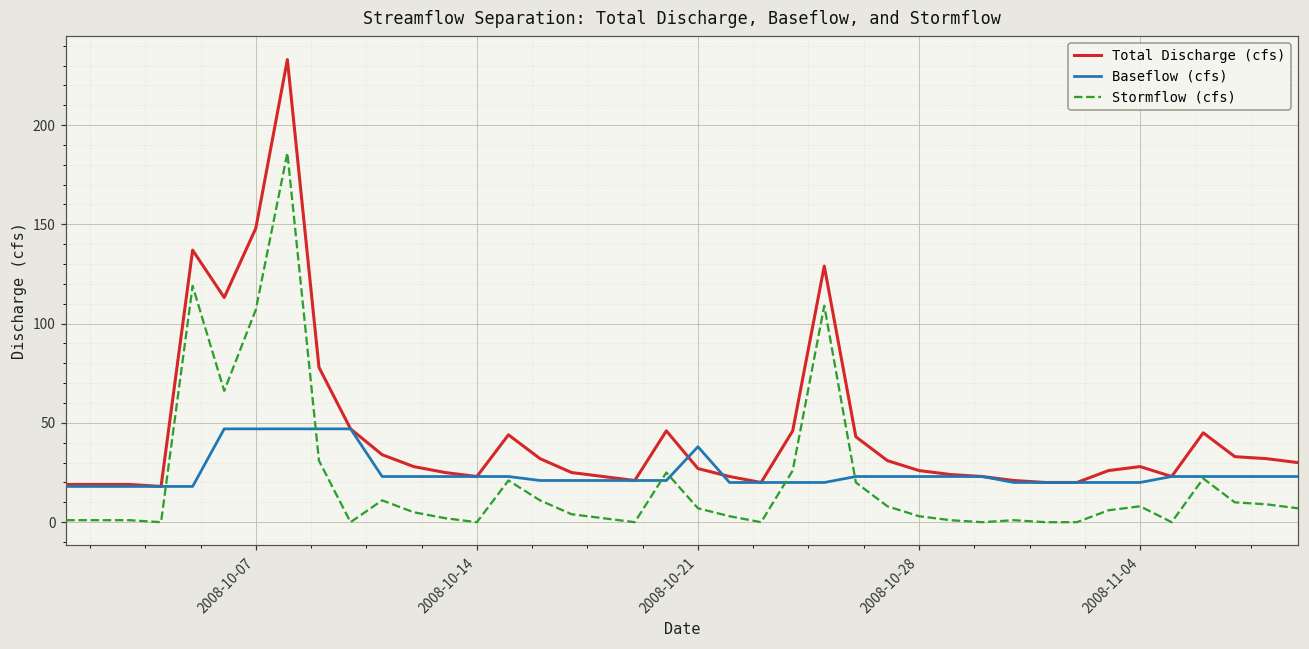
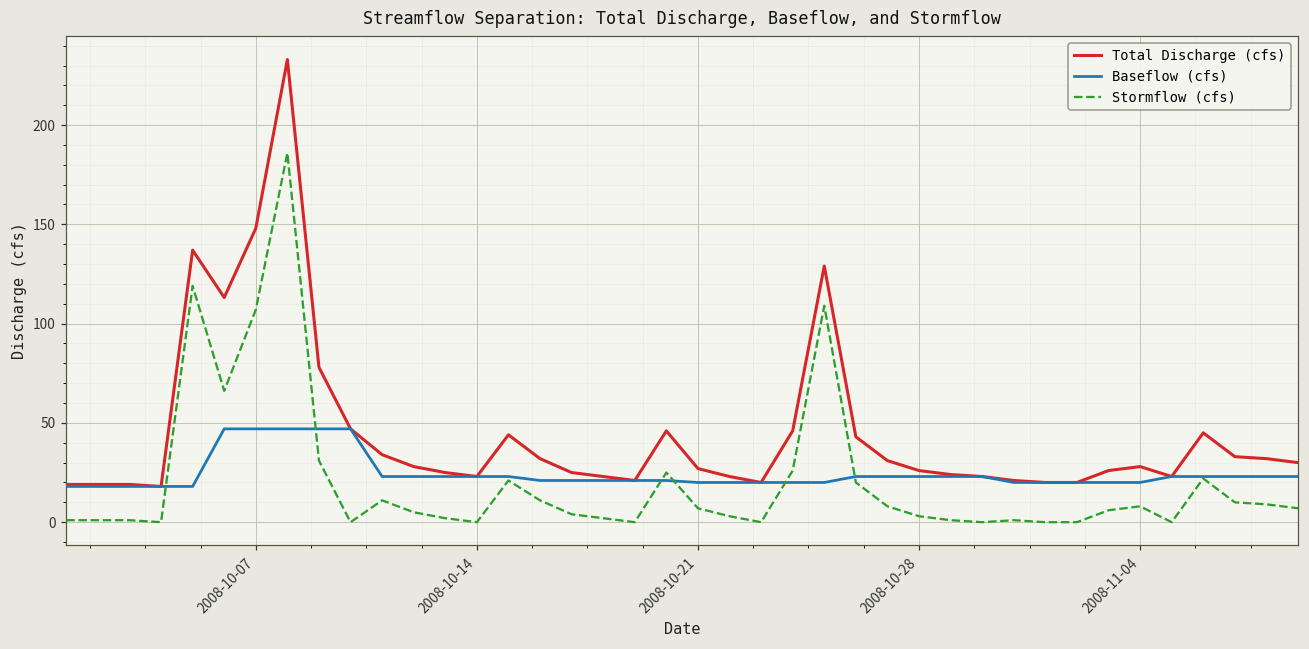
Baseflow (cfs), 2008-10-21: 38 -> 20
